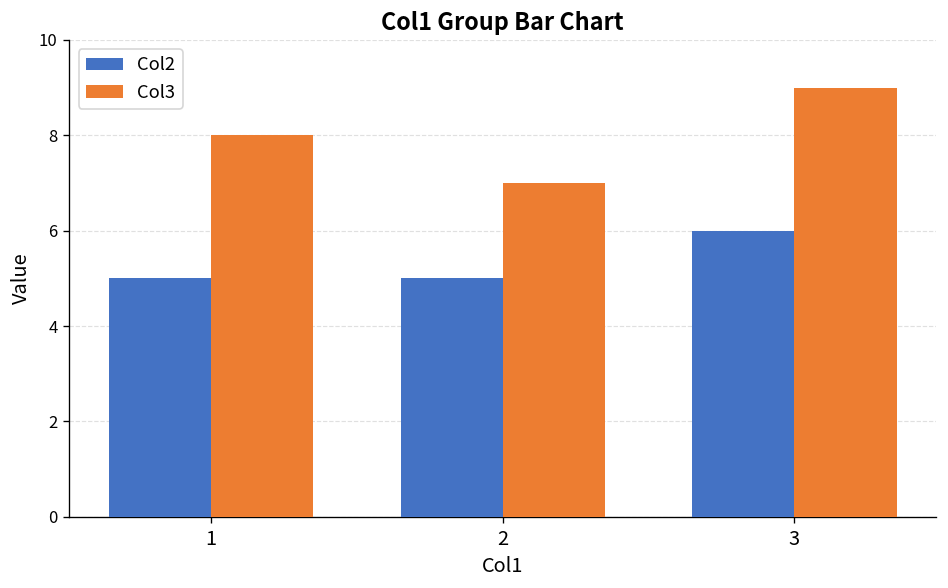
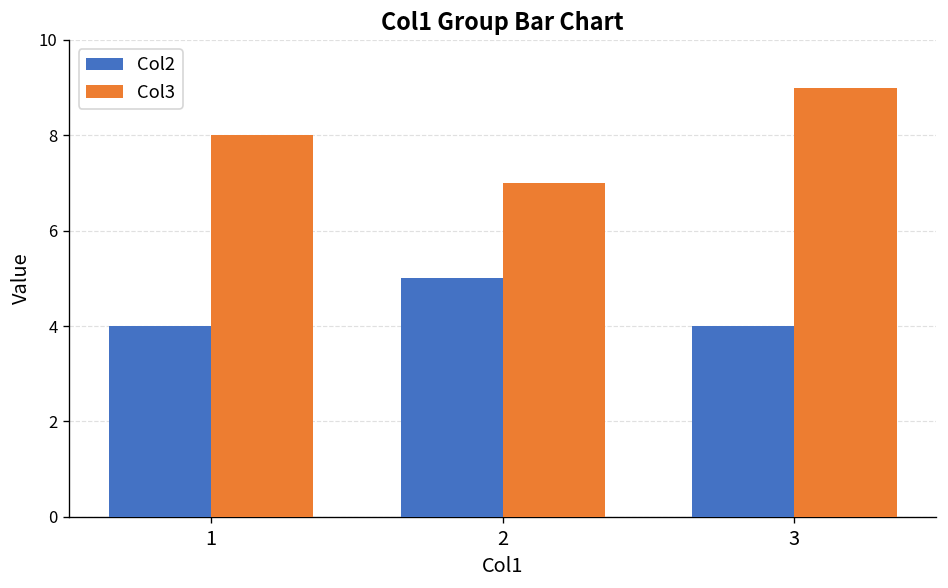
Col2, 1: 5 -> 4
Col2, 3: 6 -> 4
